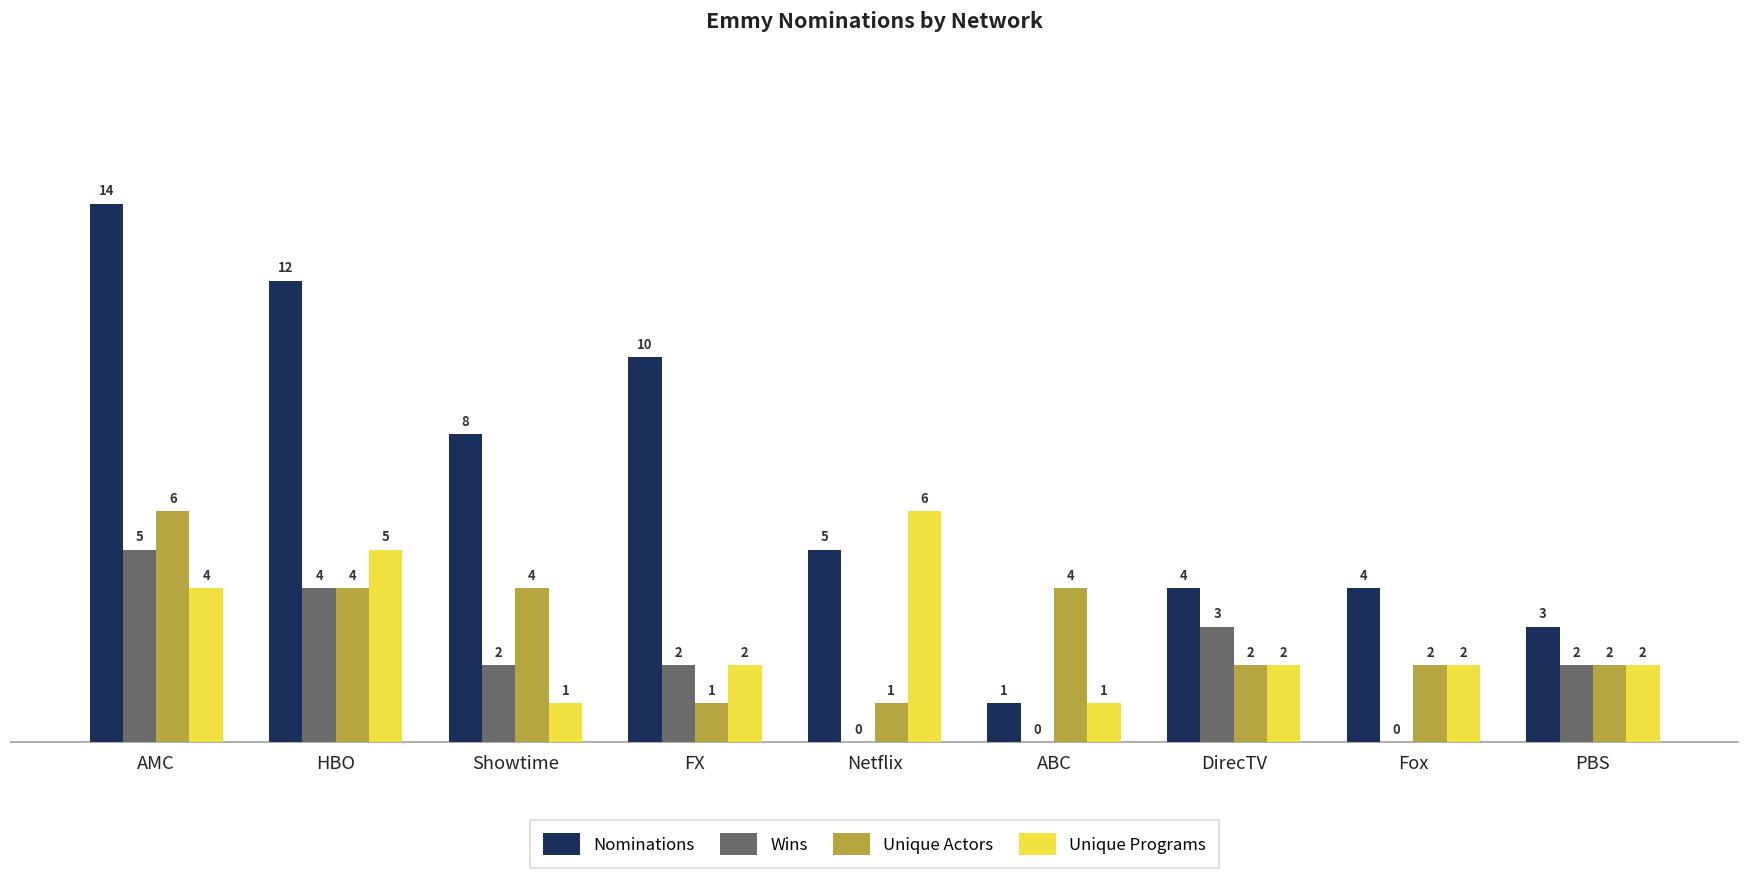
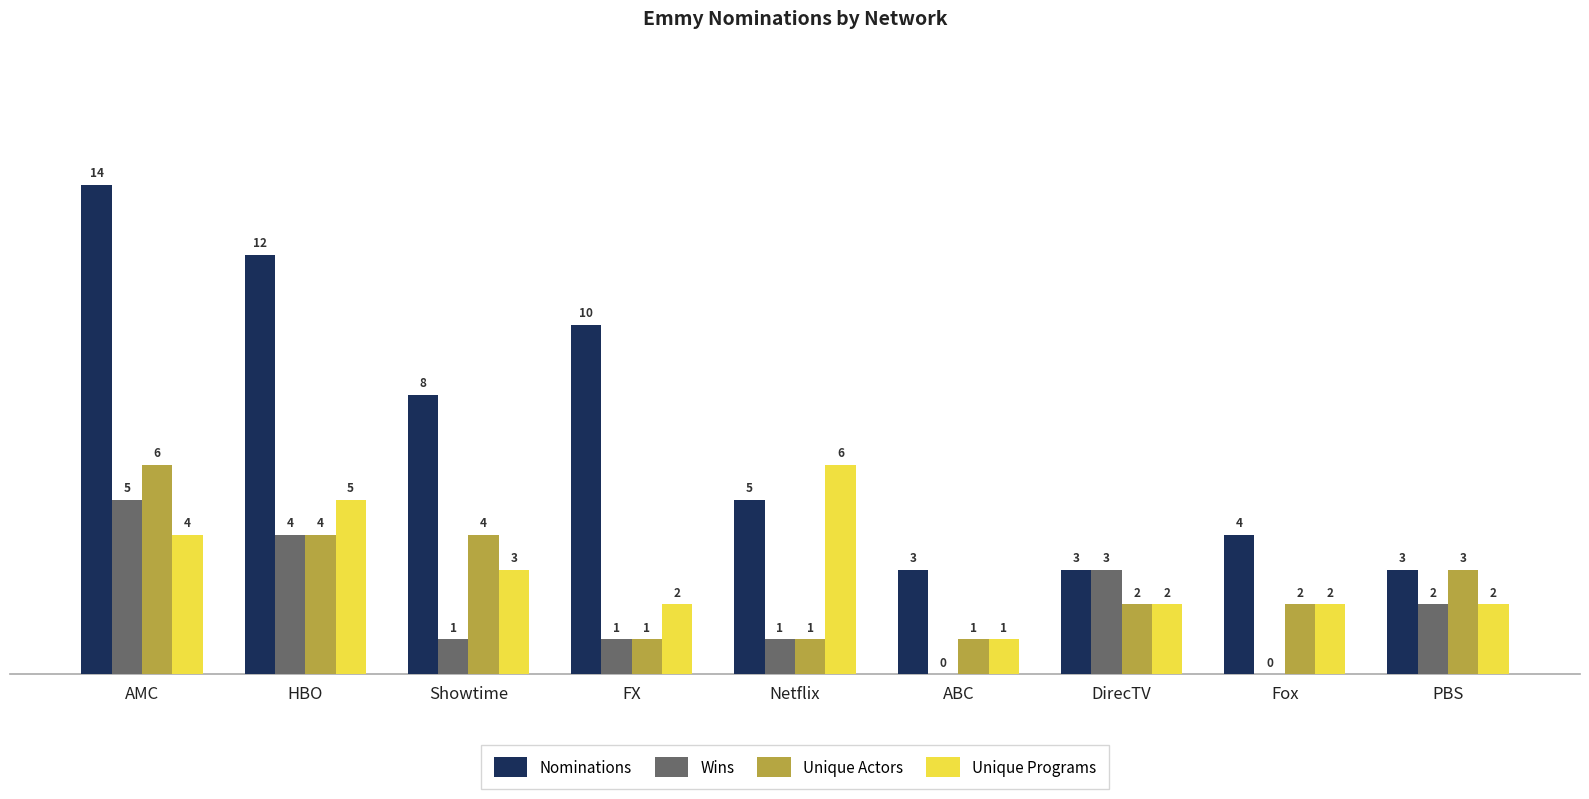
Wins, Showtime: 2 -> 1
Unique Programs, Showtime: 1 -> 3
Wins, FX: 2 -> 1
Wins, Netflix: 0 -> 1
Nominations, ABC: 1 -> 3
Unique Actors, ABC: 4 -> 1
Nominations, DirecTV: 4 -> 3
Unique Actors, PBS: 2 -> 3
